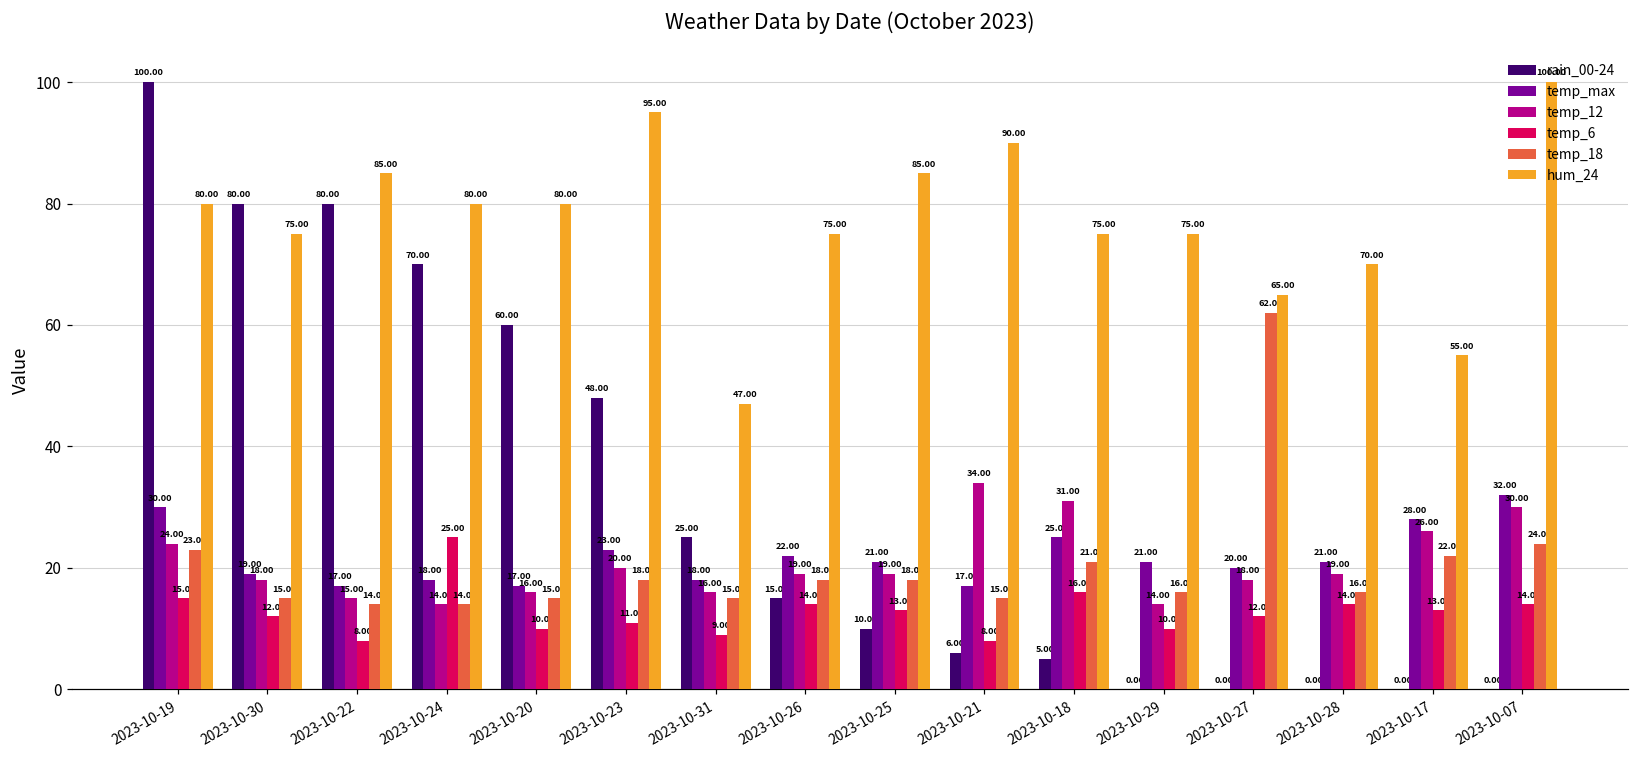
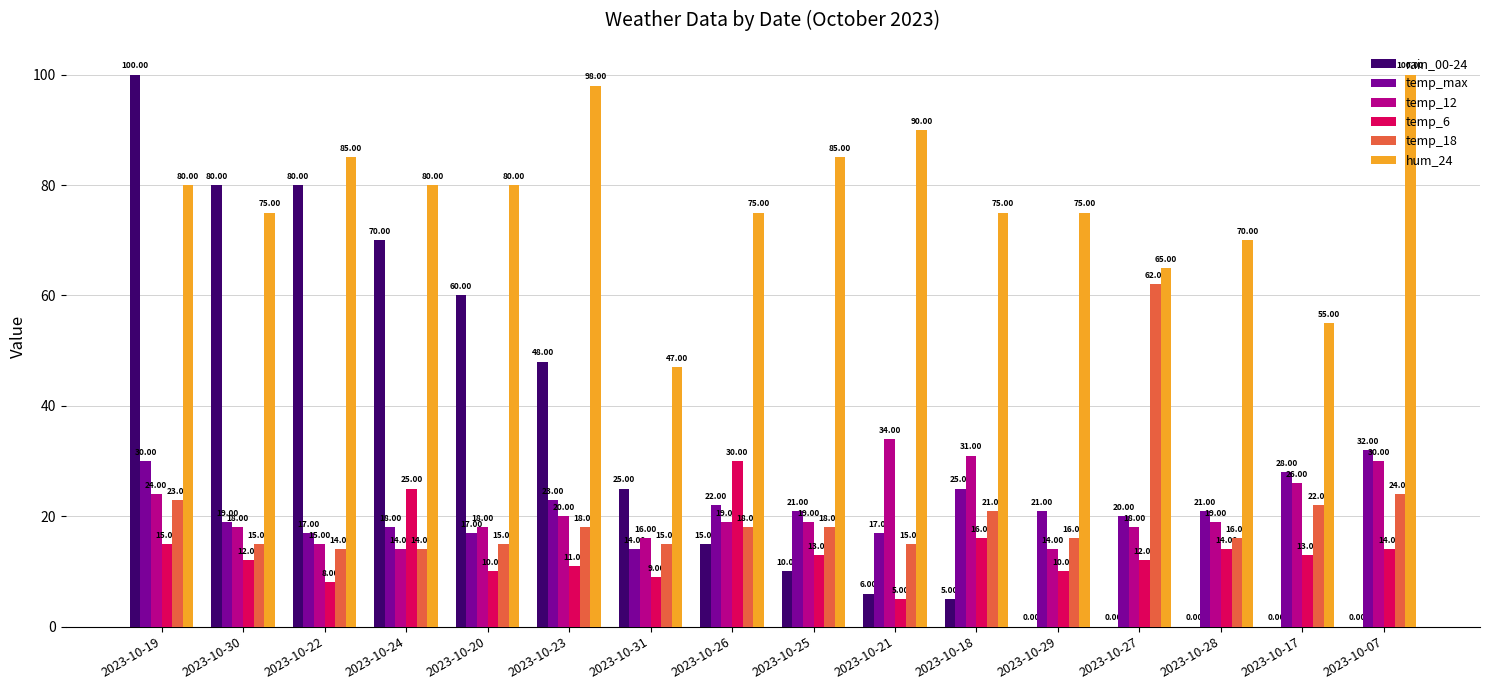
temp_12, 2023-10-20: 16.00 -> 18.00
hum_24, 2023-10-23: 95.00 -> 98.00
temp_max, 2023-10-31: 18.00 -> 14.00
temp_6, 2023-10-26: 14.00 -> 30.00
temp_6, 2023-10-21: 8.00 -> 5.00
